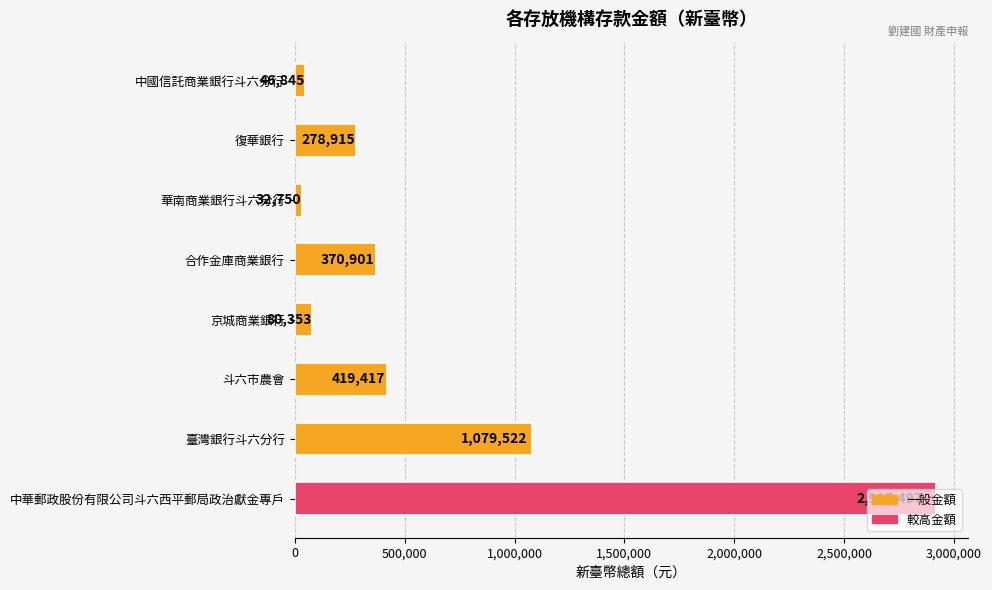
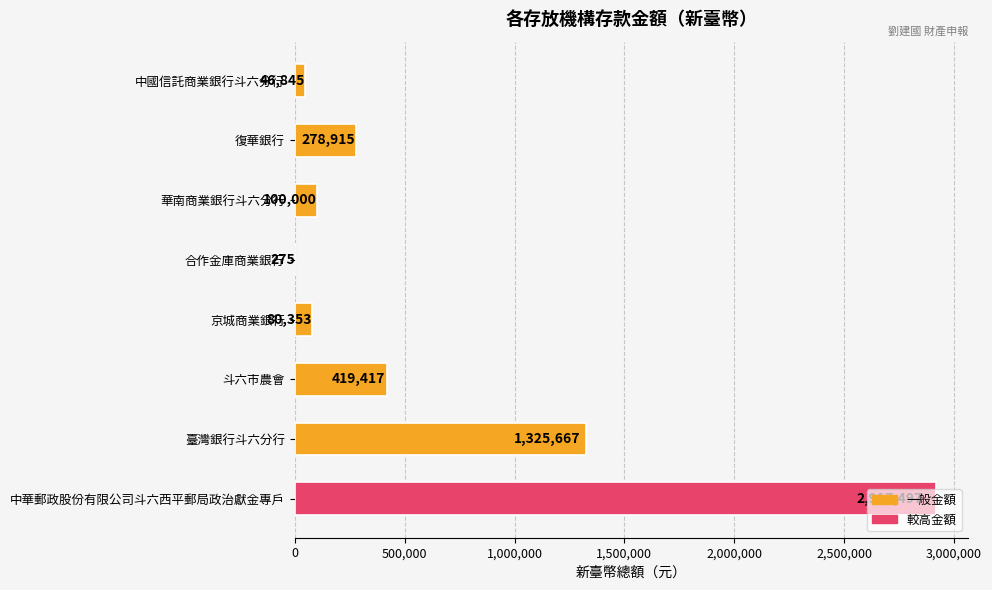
華南商業銀行斗六分行: 32,750 -> 100,000
合作金庫商業銀行: 370,901 -> 275
臺灣銀行斗六分行: 1,079,522 -> 1,325,667
